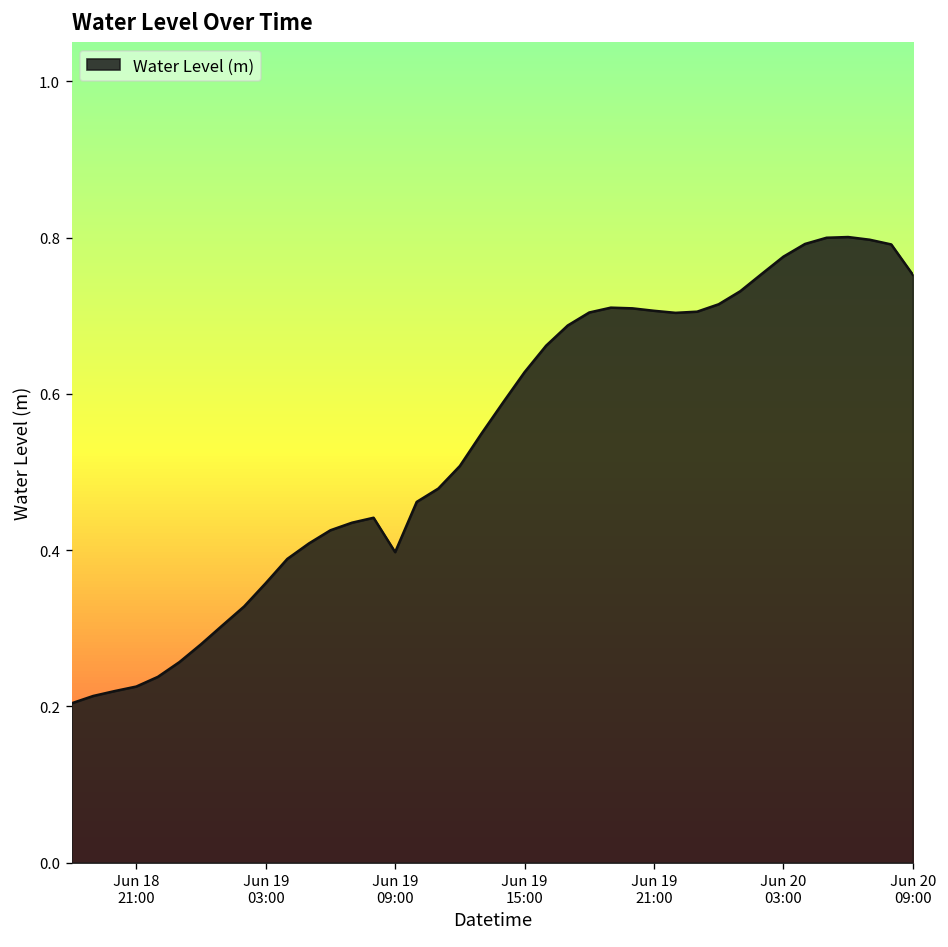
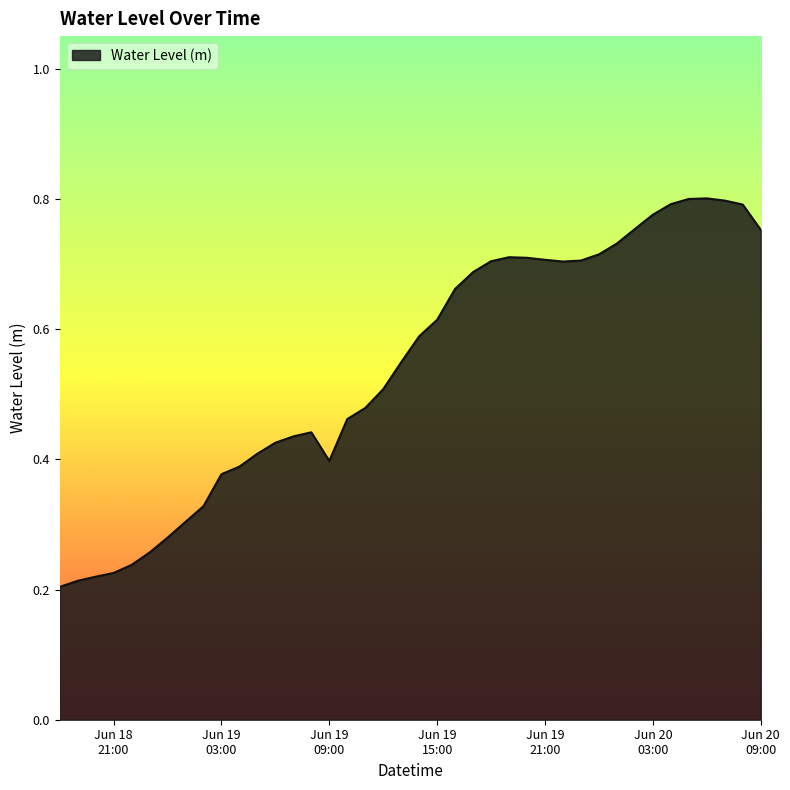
Jun 19 03:00: 0.36 -> 0.38
Jun 19 15:00: 0.63 -> 0.61
